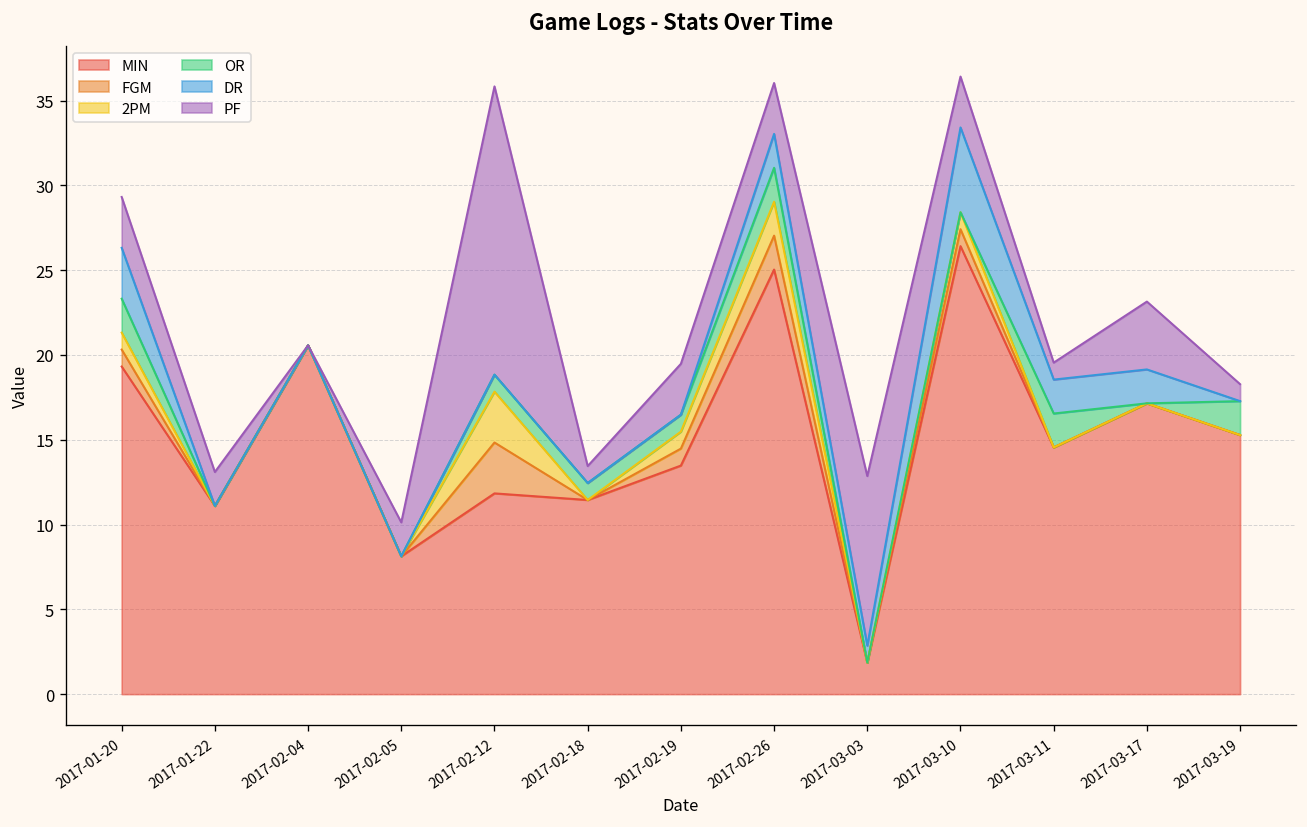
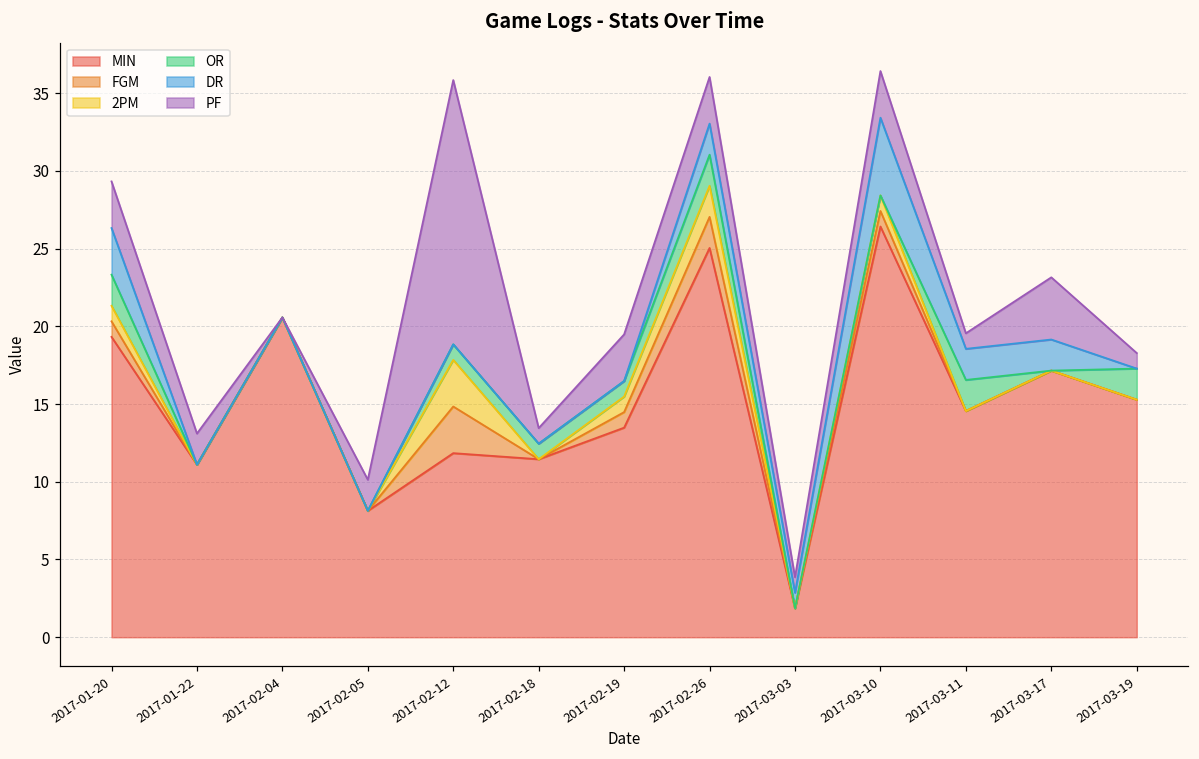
PF, 2017-03-03: 10 -> 1
